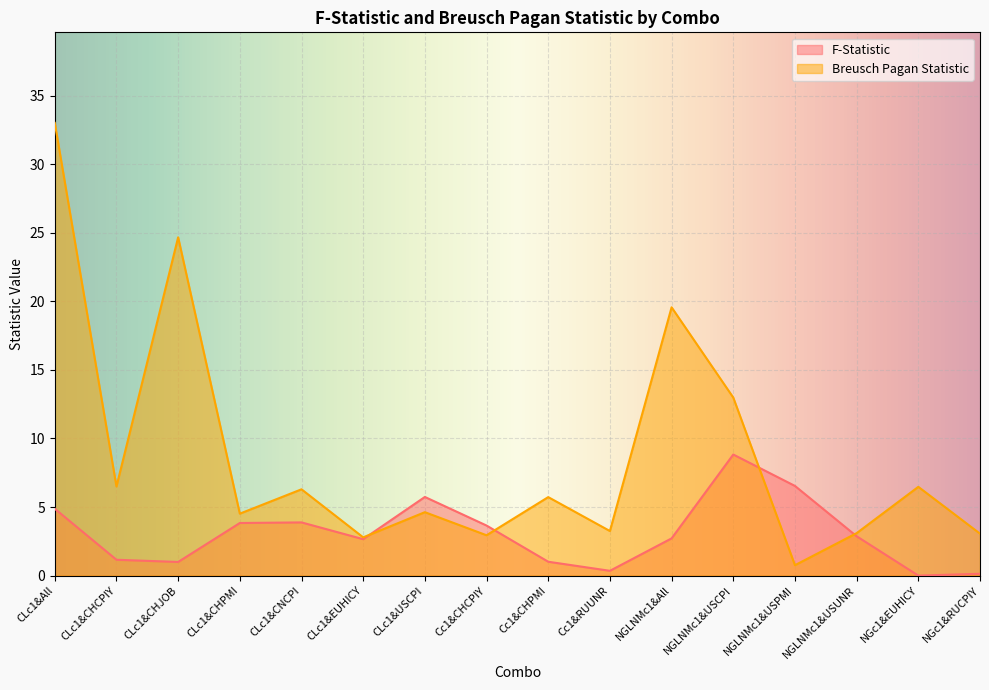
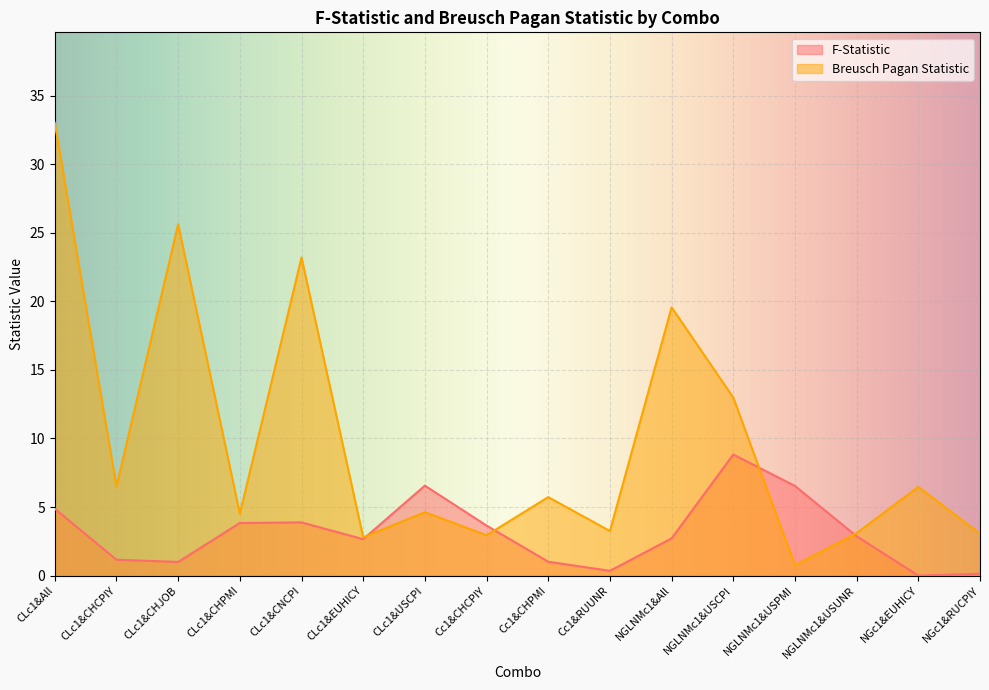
Breusch Pagan Statistic, CLc1&CHJOB: 24.7 -> 25.6
Breusch Pagan Statistic, CLc1&CNCPI: 6.3 -> 23.2
F-Statistic, CLc1&USCPI: 5.7 -> 6.6
